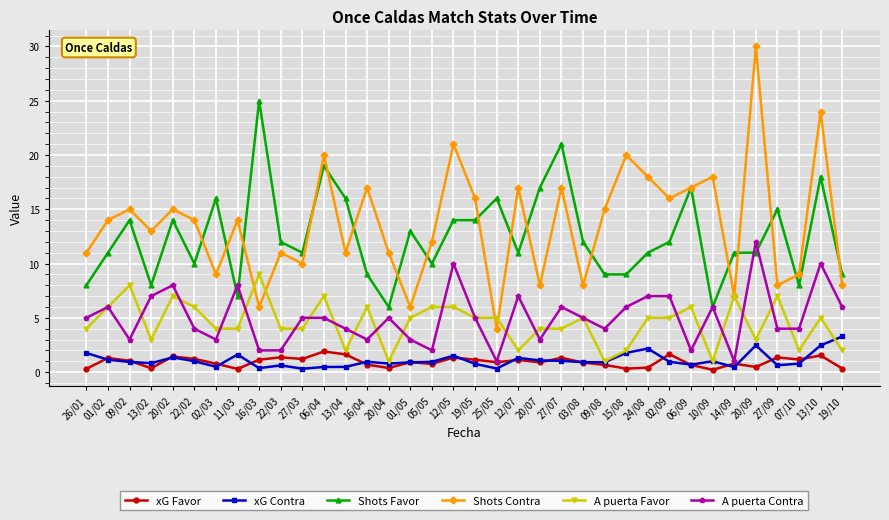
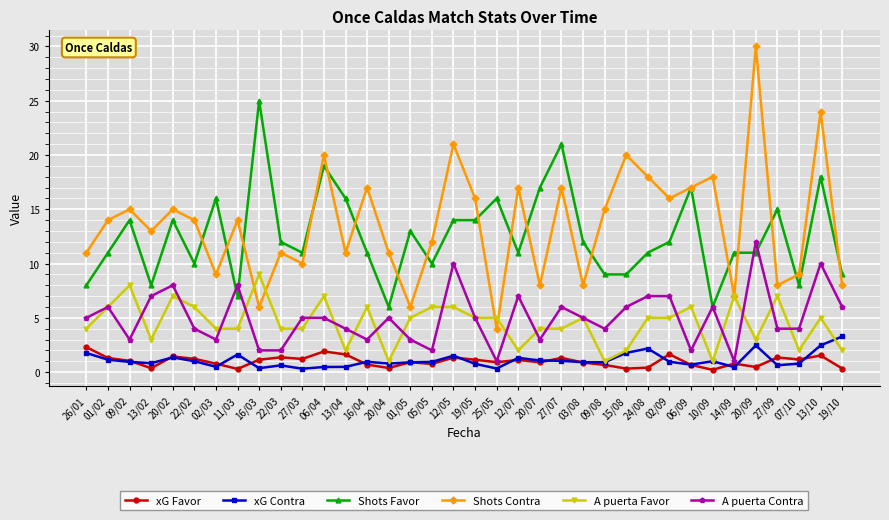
xG Favor, 26/01: 0.3 -> 2.3
Shots Favor, 16/04: 9 -> 11
